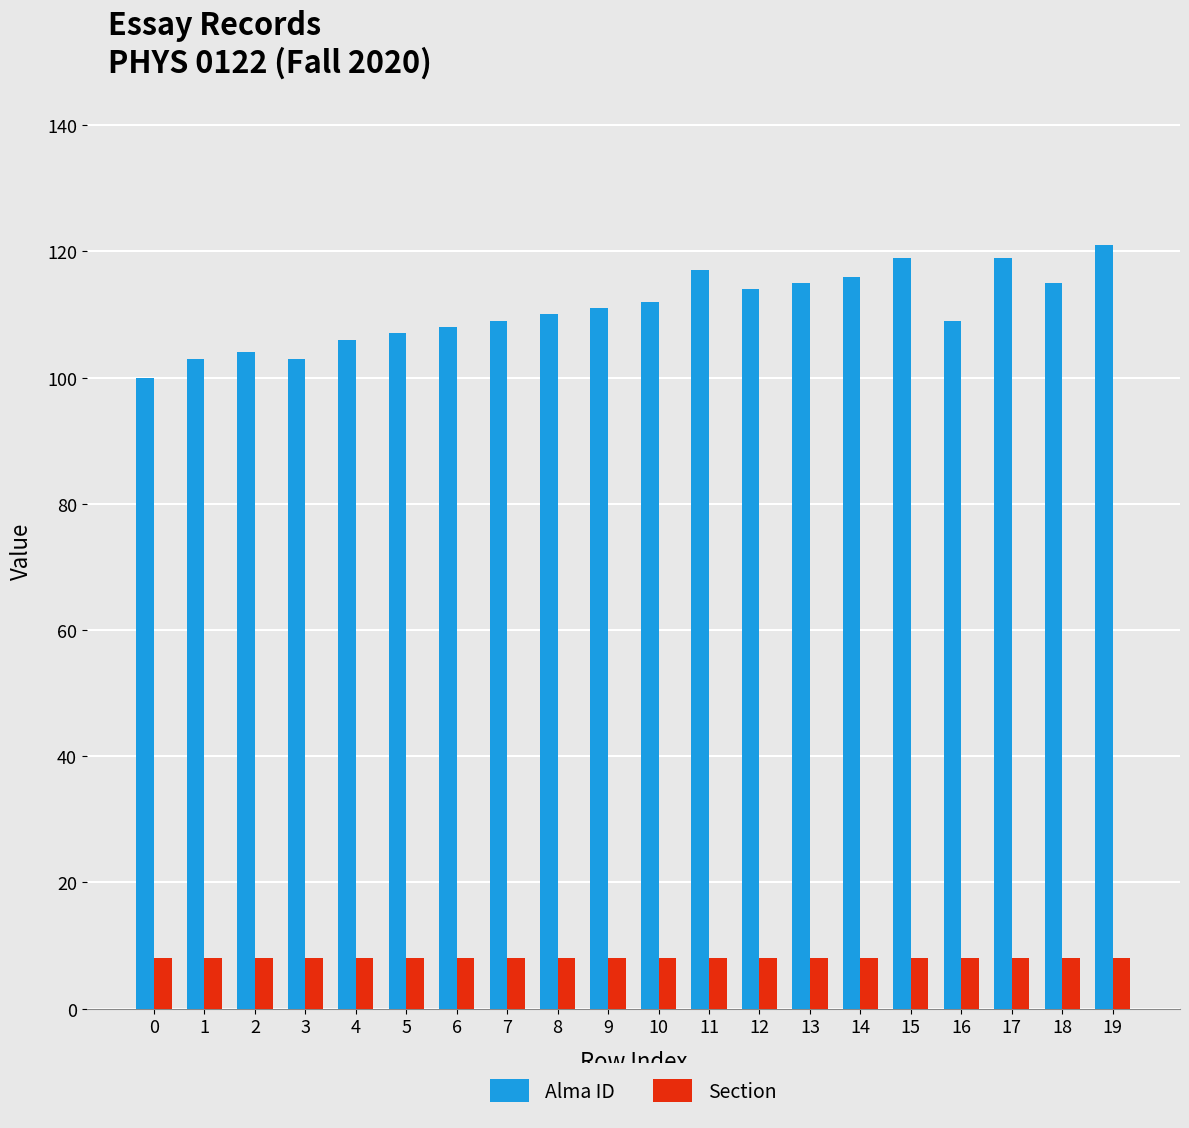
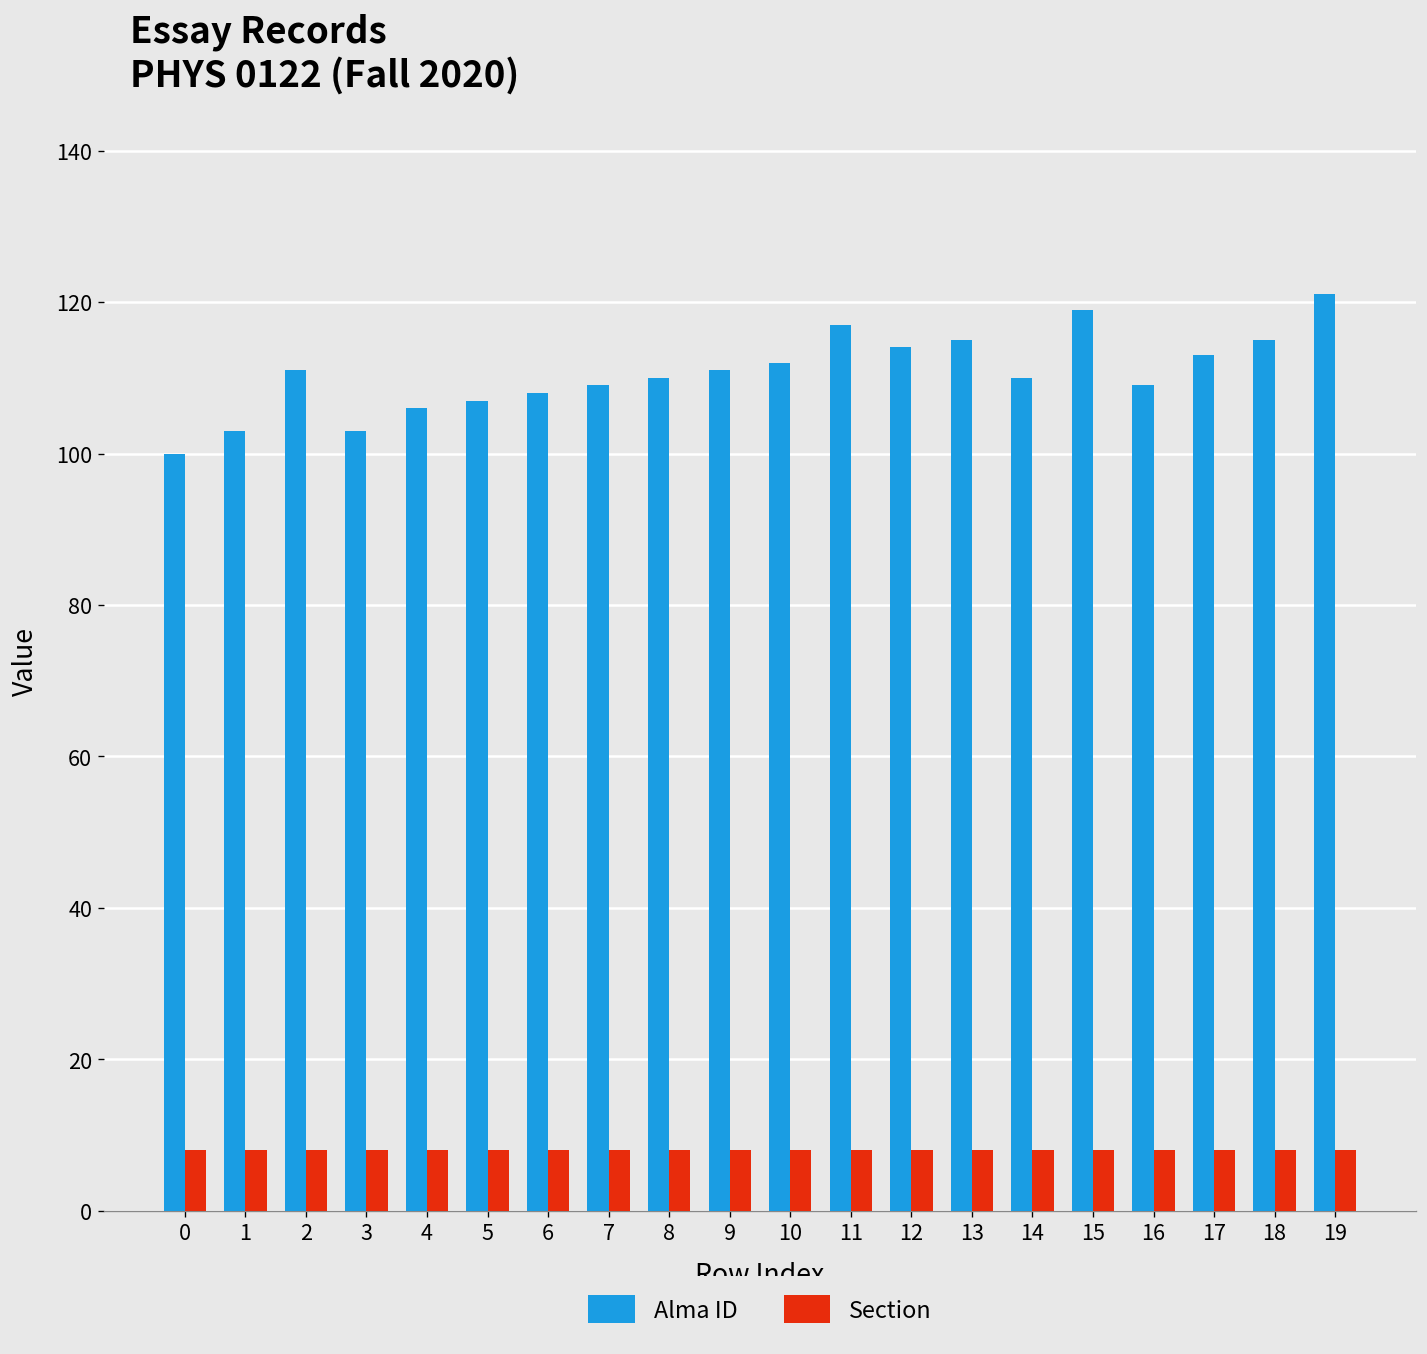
Alma ID, 2: 104 -> 111
Alma ID, 14: 116 -> 110
Alma ID, 17: 119 -> 113
